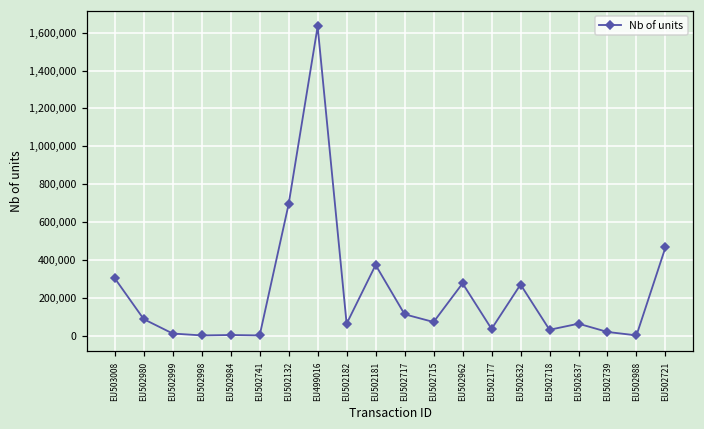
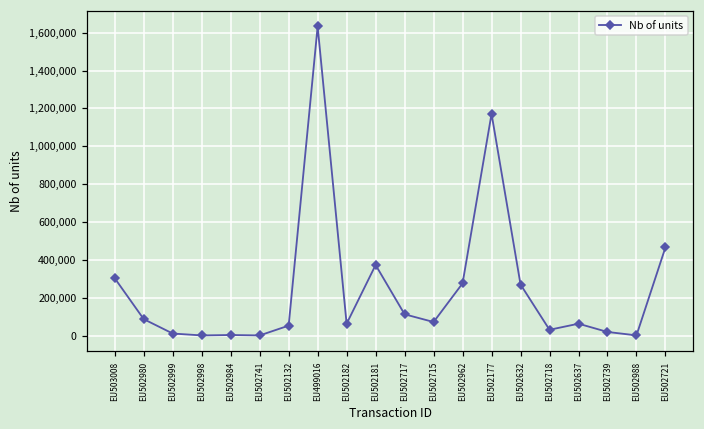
EU502132: 690,000 -> 50,000
EU502177: 40,000 -> 1,170,000
